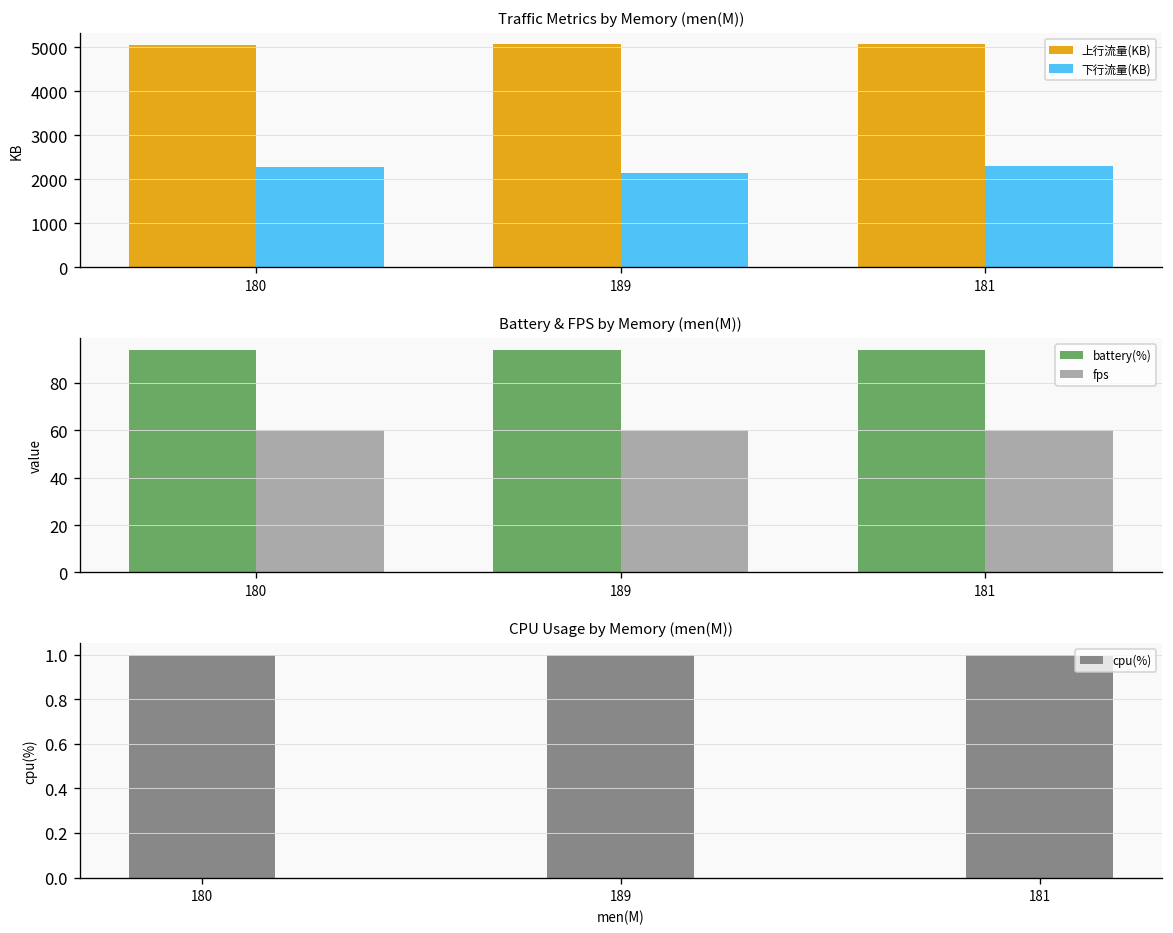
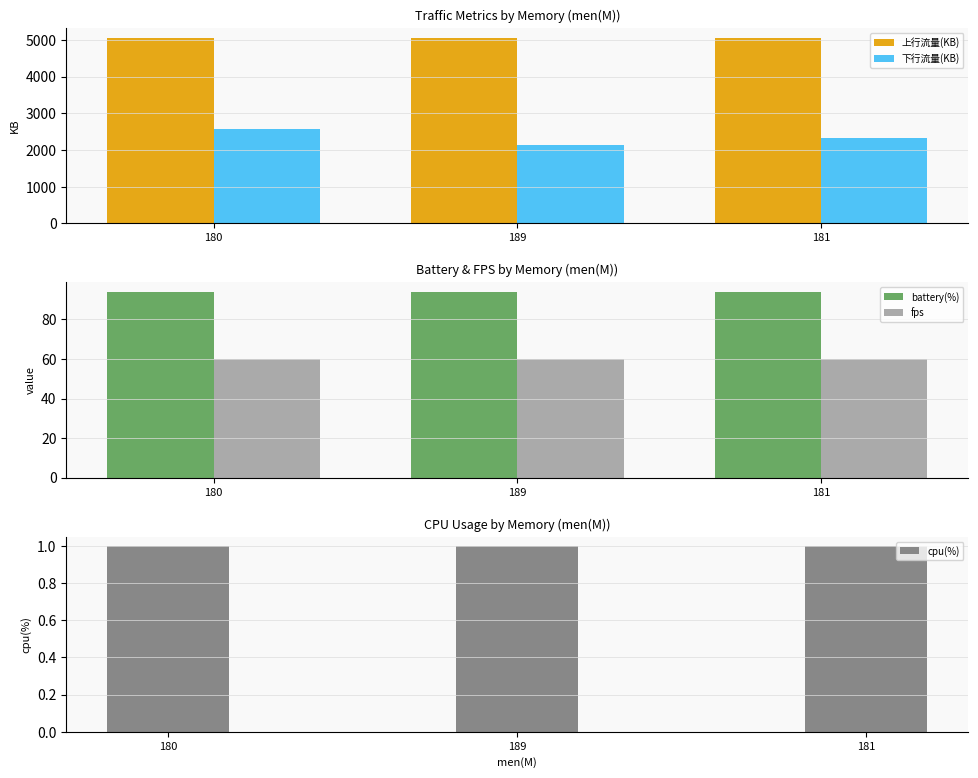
Traffic Metrics by Memory (men(M)), 下行流量(KB), 180: 2300 -> 2600
